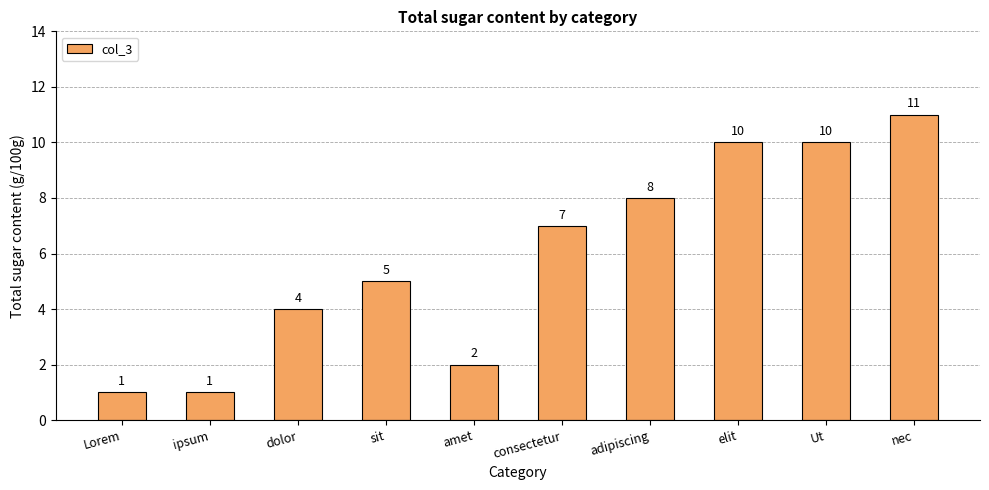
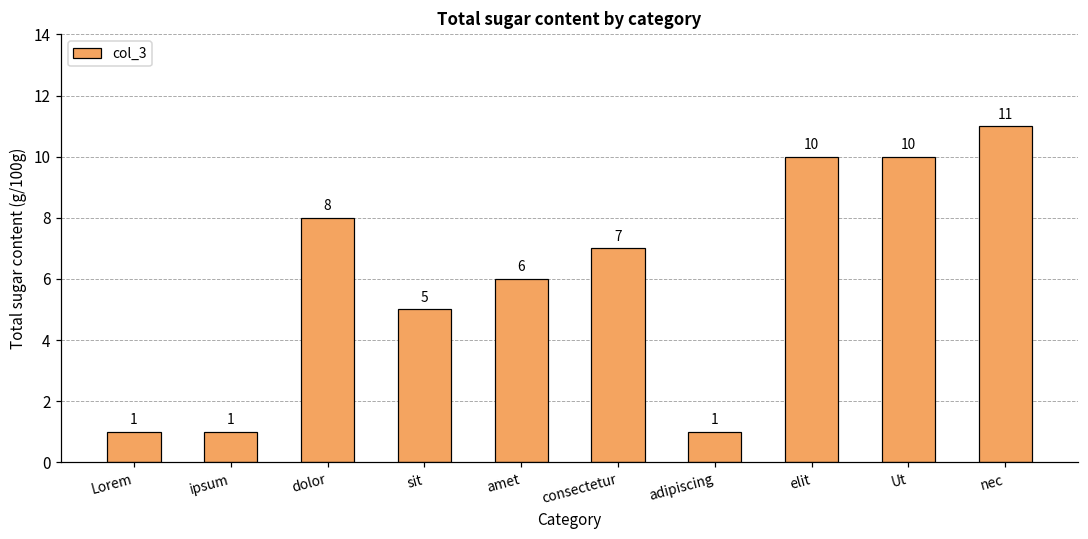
dolor: 4 -> 8
amet: 2 -> 6
adipiscing: 8 -> 1
